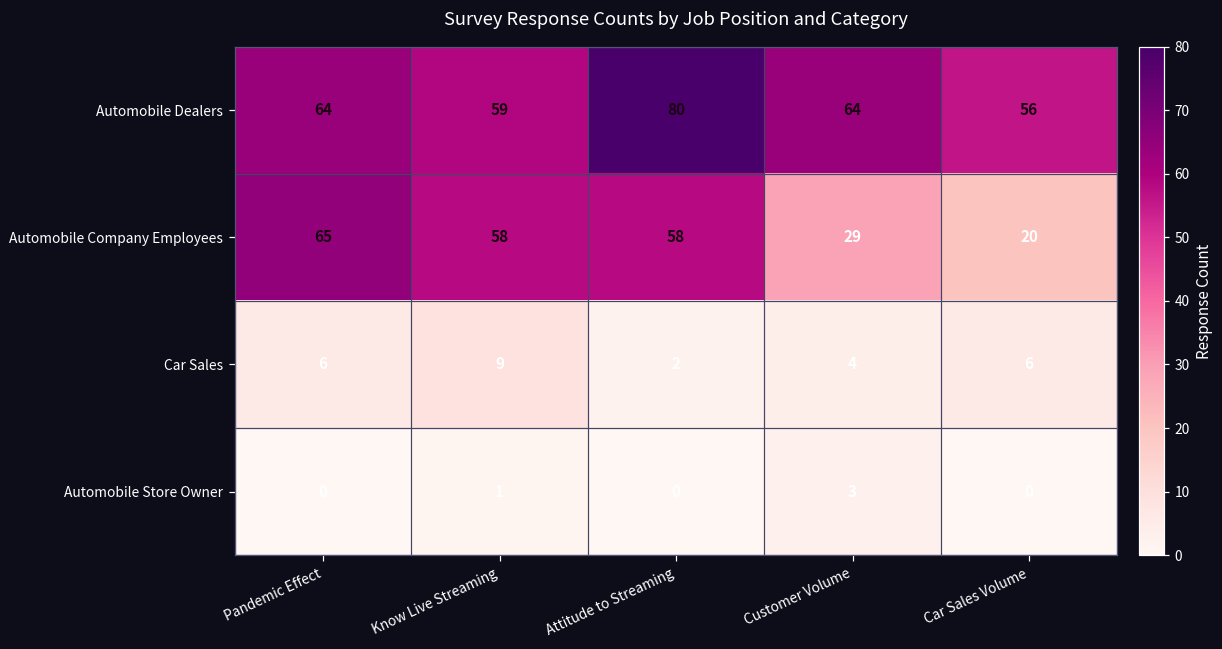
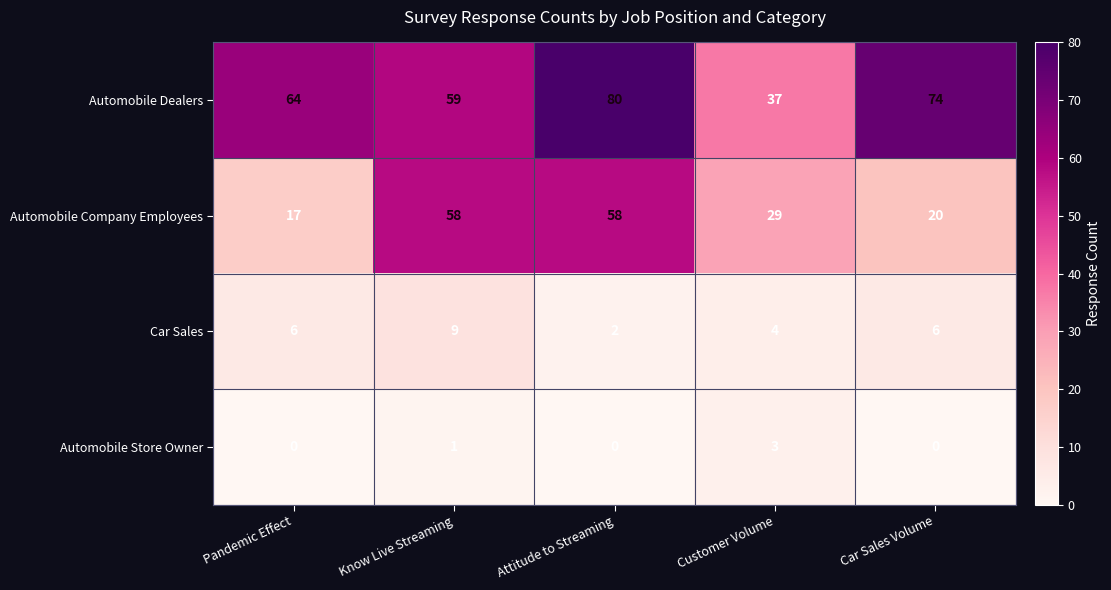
Automobile Dealers, Customer Volume: 64 -> 37
Automobile Dealers, Car Sales Volume: 56 -> 74
Automobile Company Employees, Pandemic Effect: 65 -> 17
